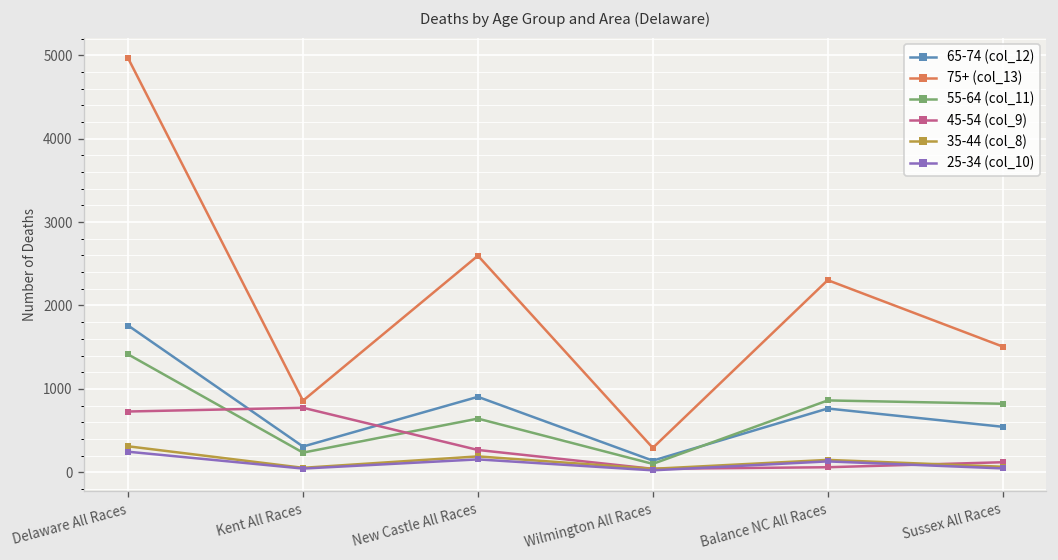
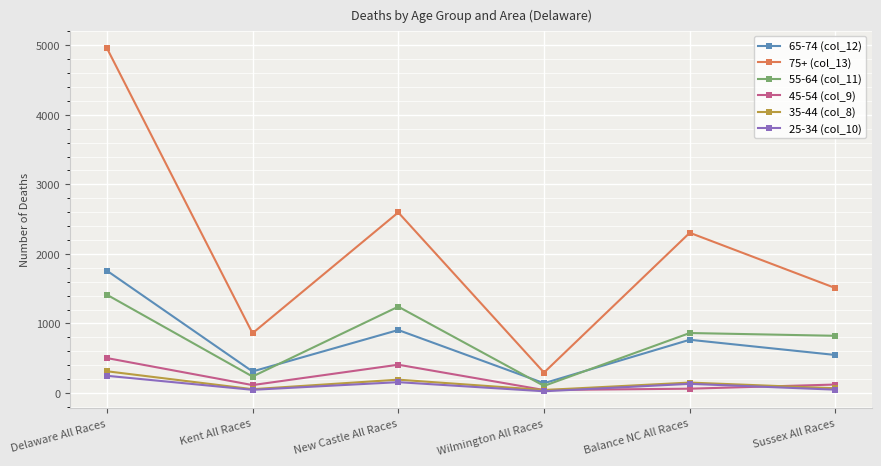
45-54 (col_9), Delaware All Races: 700 -> 500
45-54 (col_9), Kent All Races: 800 -> 100
55-64 (col_11), New Castle All Races: 600 -> 1200
45-54 (col_9), New Castle All Races: 300 -> 400
